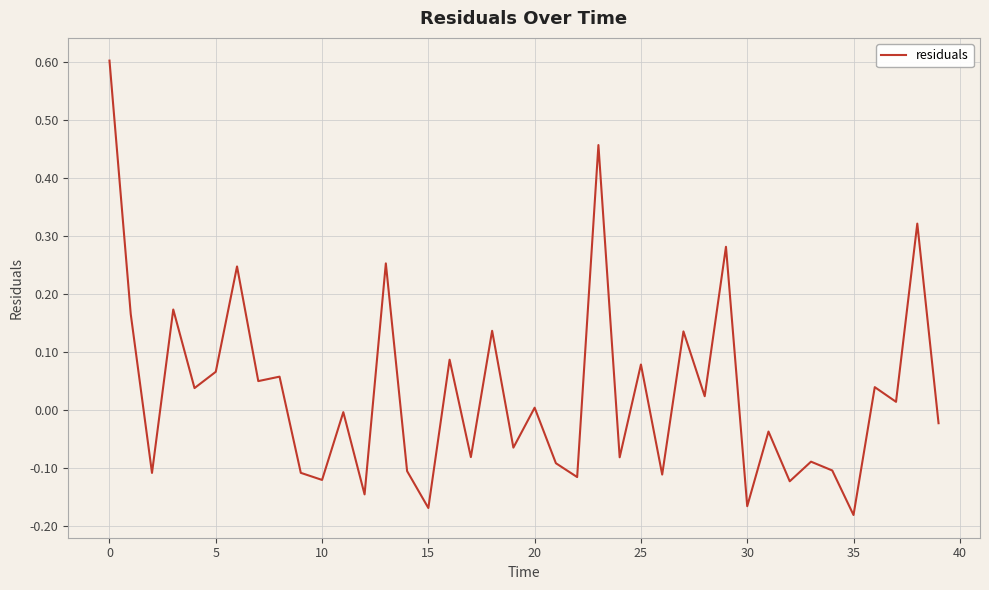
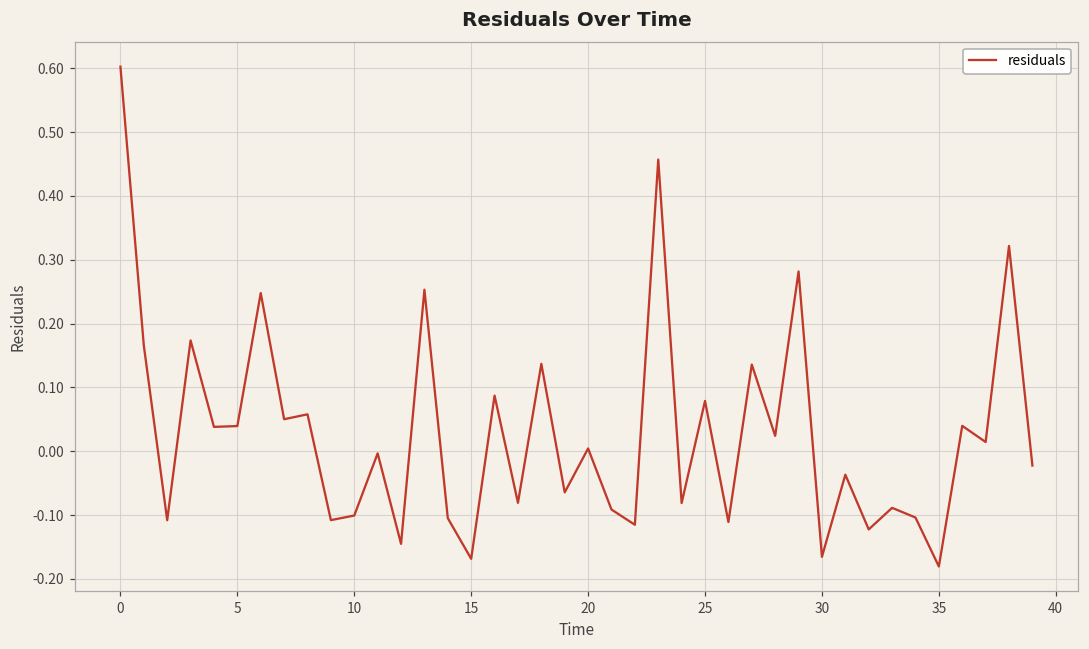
5: 0.07 -> 0.04
10: -0.12 -> -0.10
